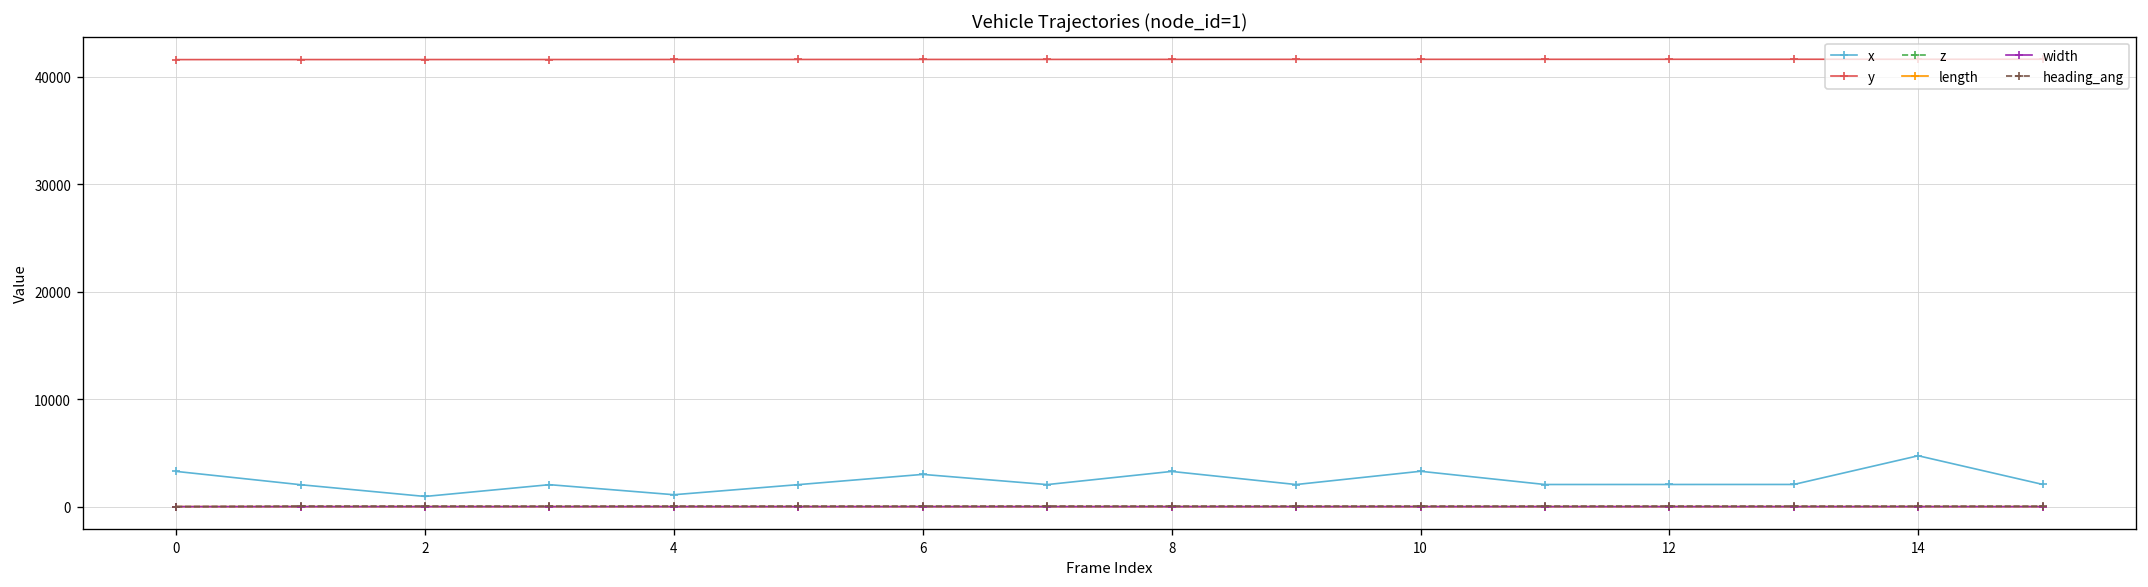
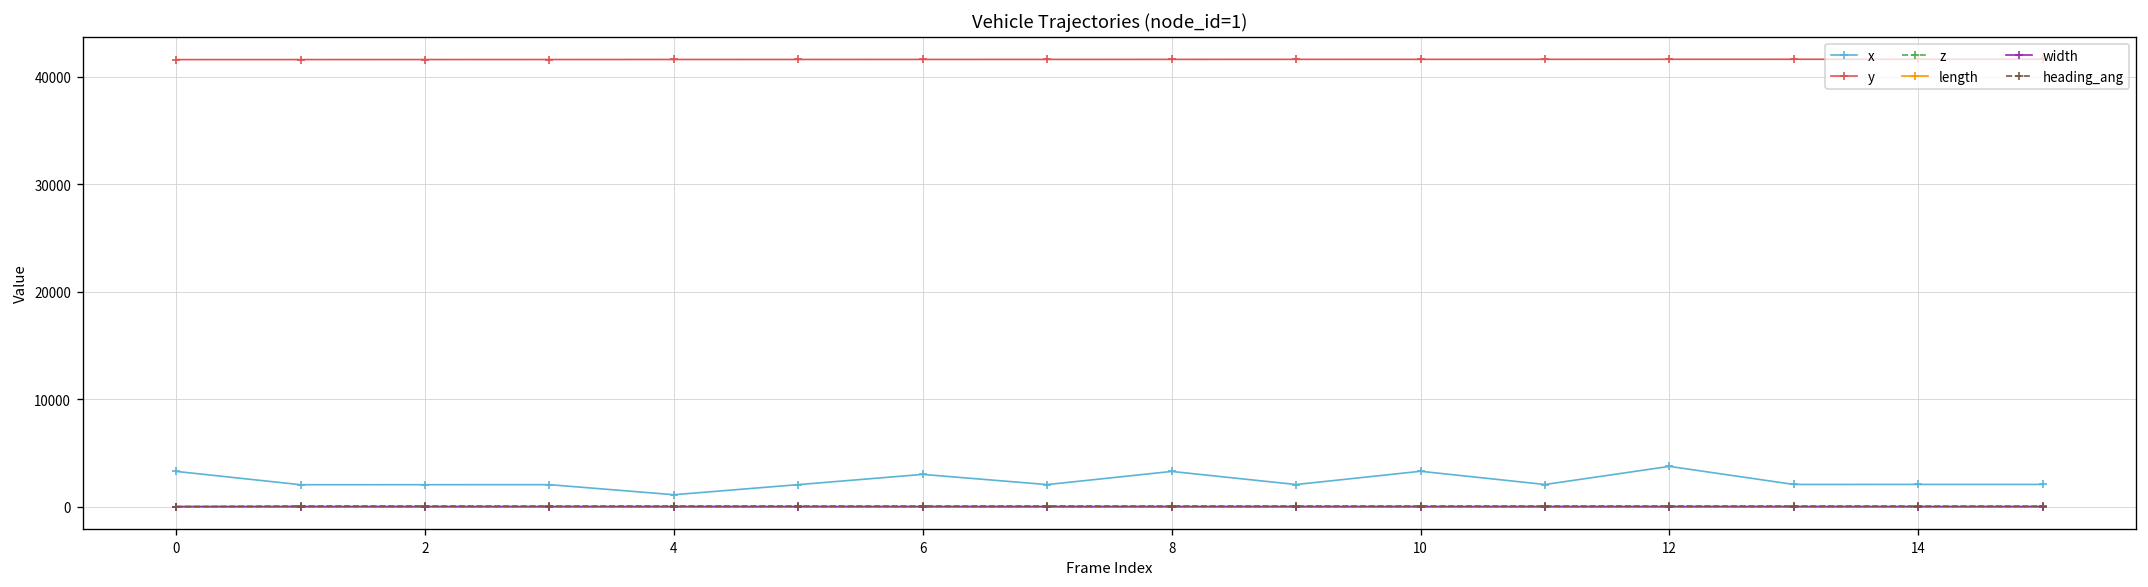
x, 2: 1000 -> 2000
x, 12: 2000 -> 4000
x, 14: 5000 -> 2000
